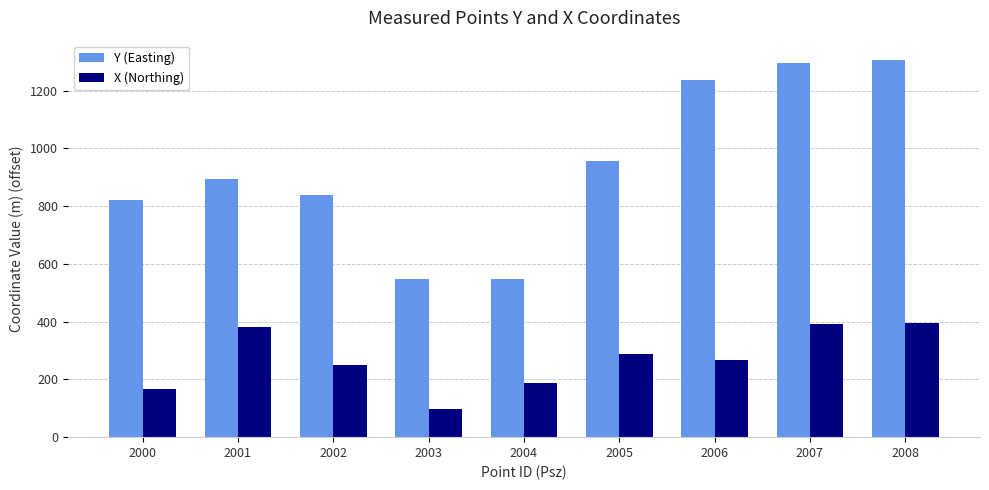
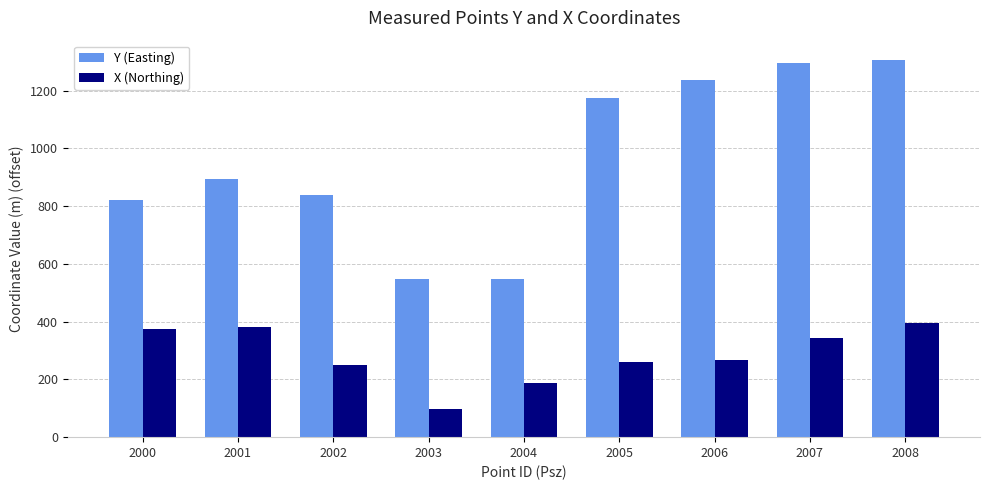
X (Northing), 2000: 170 -> 370
Y (Easting), 2005: 960 -> 1170
X (Northing), 2005: 290 -> 260
X (Northing), 2007: 390 -> 340
